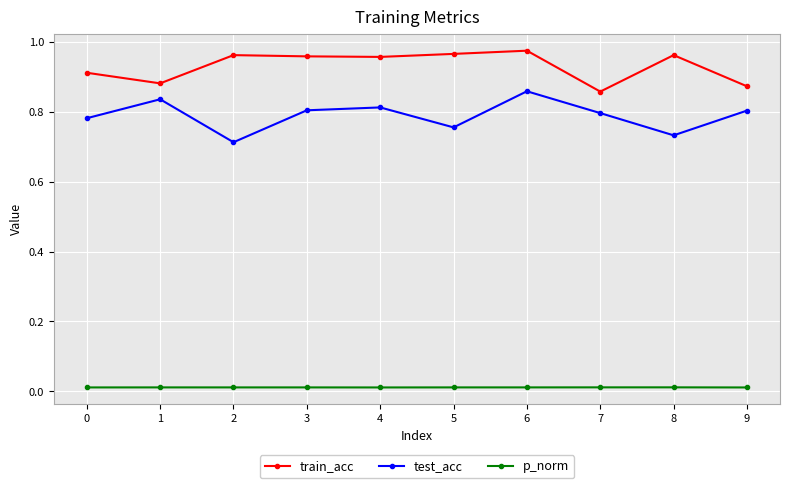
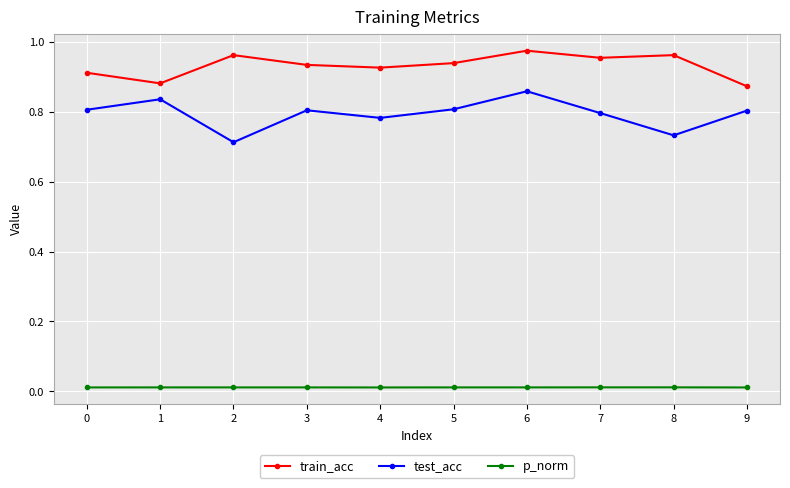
test_acc, 0: 0.78 -> 0.81
train_acc, 3: 0.96 -> 0.93
train_acc, 4: 0.96 -> 0.93
test_acc, 4: 0.81 -> 0.78
train_acc, 5: 0.97 -> 0.94
test_acc, 5: 0.76 -> 0.81
train_acc, 7: 0.86 -> 0.95
